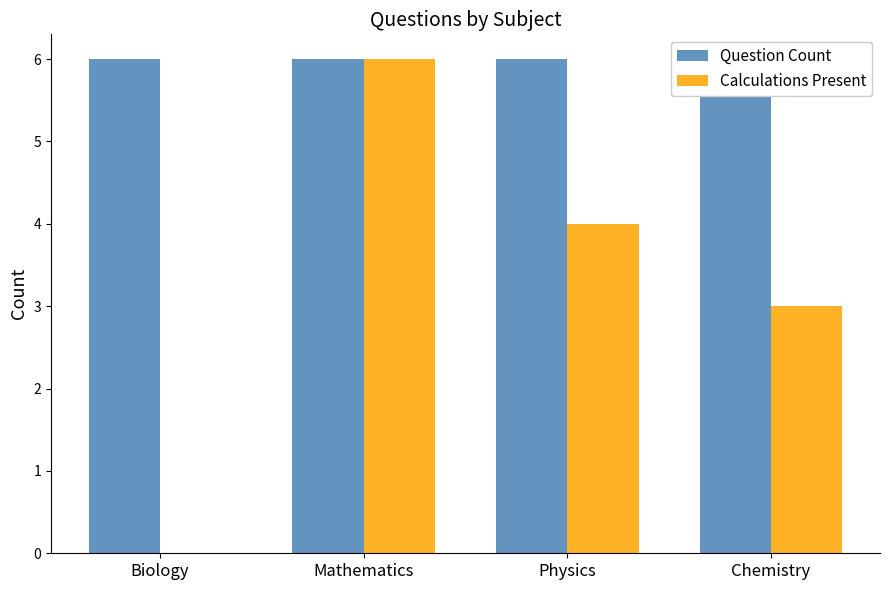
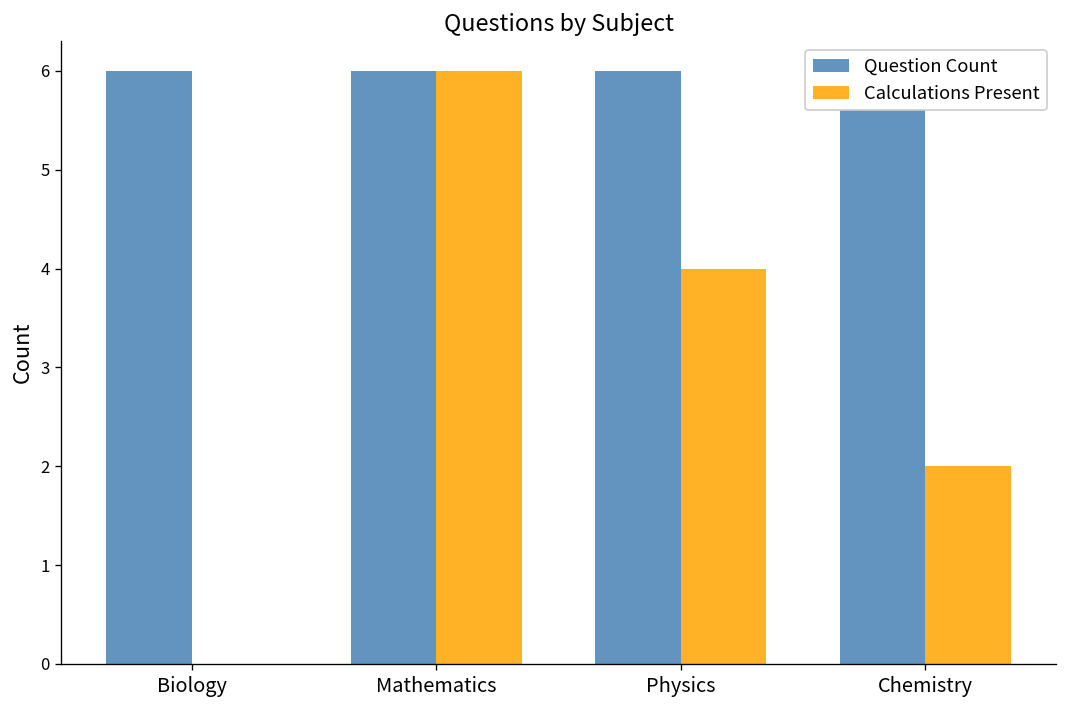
Calculations Present, Chemistry: 3 -> 2
